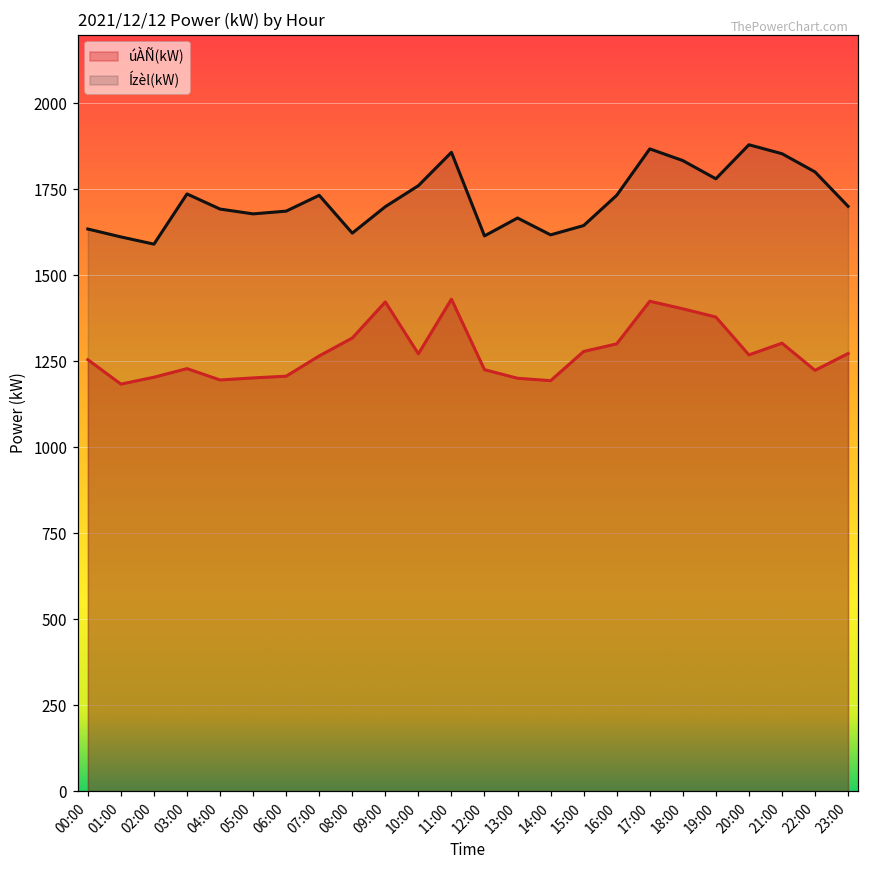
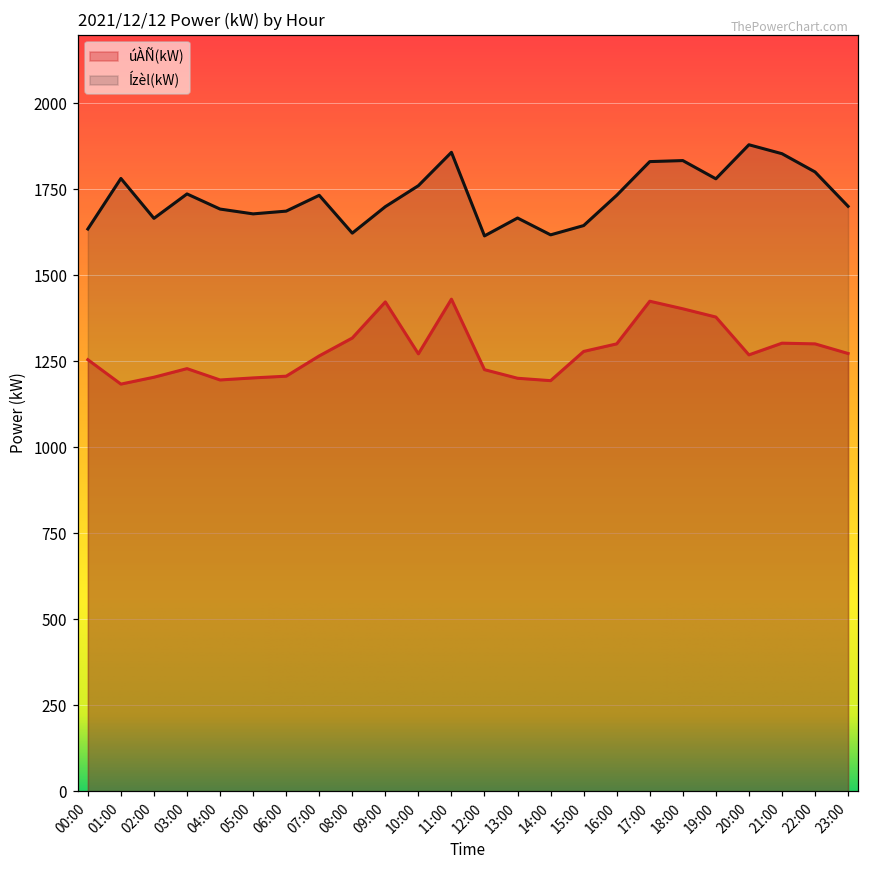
Ízèl(kW), 01:00: 1610 -> 1780
Ízèl(kW), 02:00: 1590 -> 1670
Ízèl(kW), 17:00: 1870 -> 1830
úÀÑ(kW), 22:00: 1220 -> 1300
